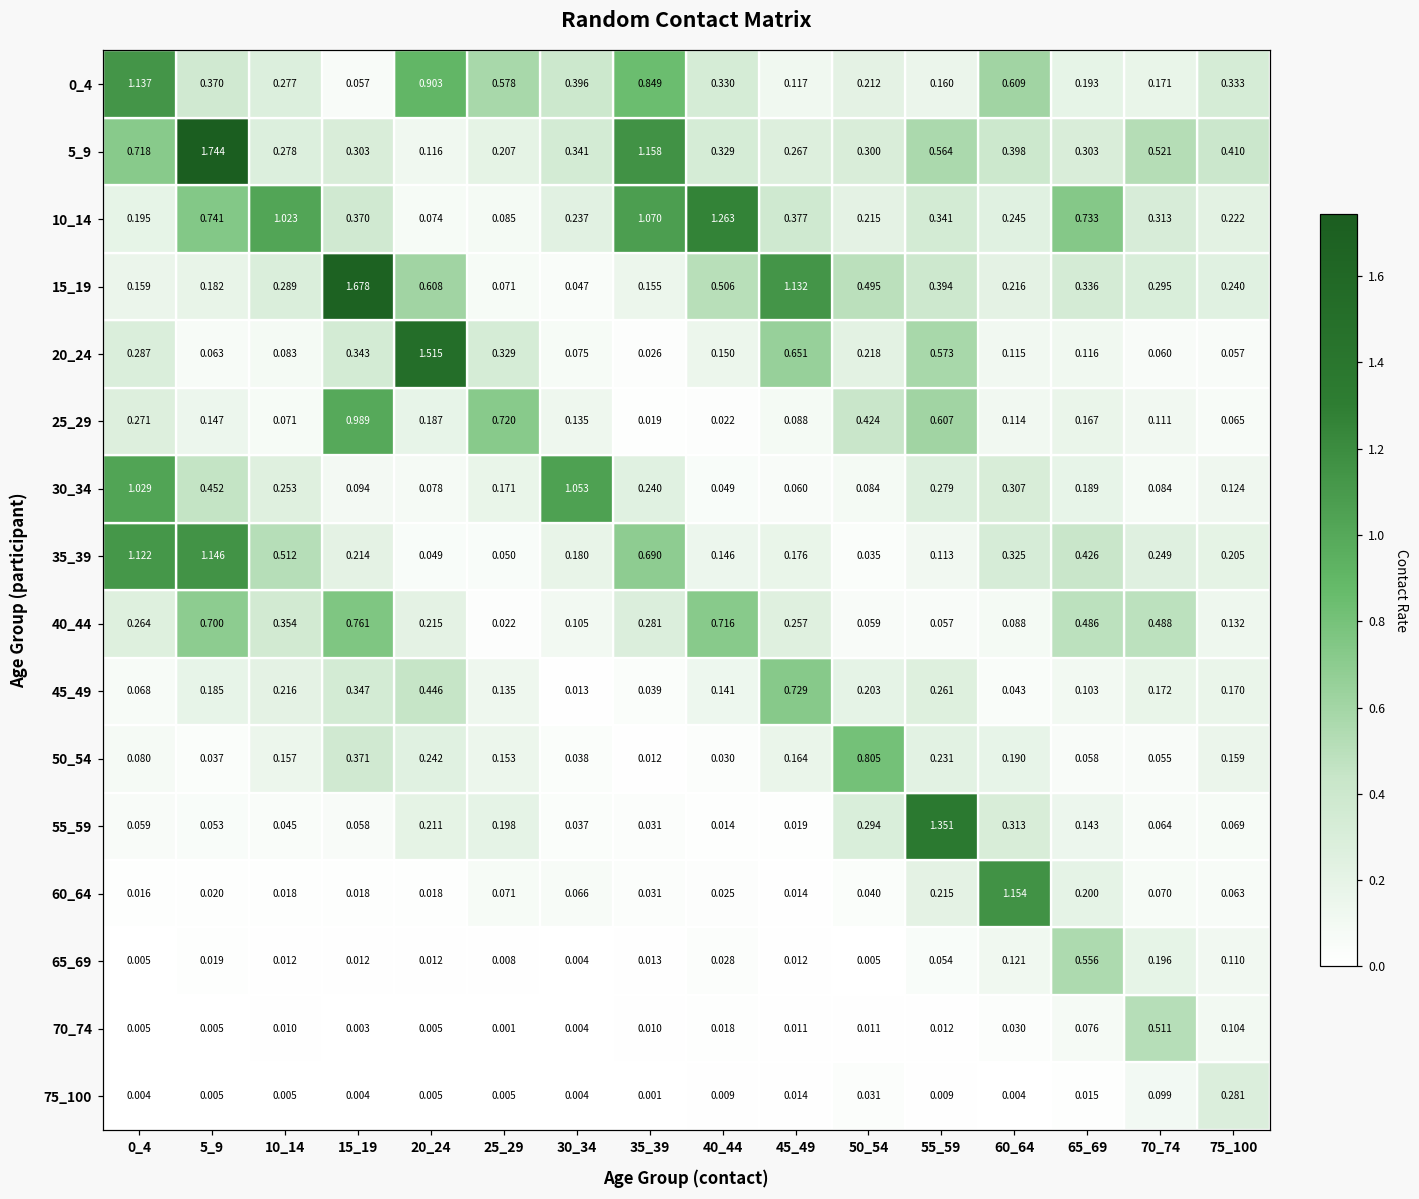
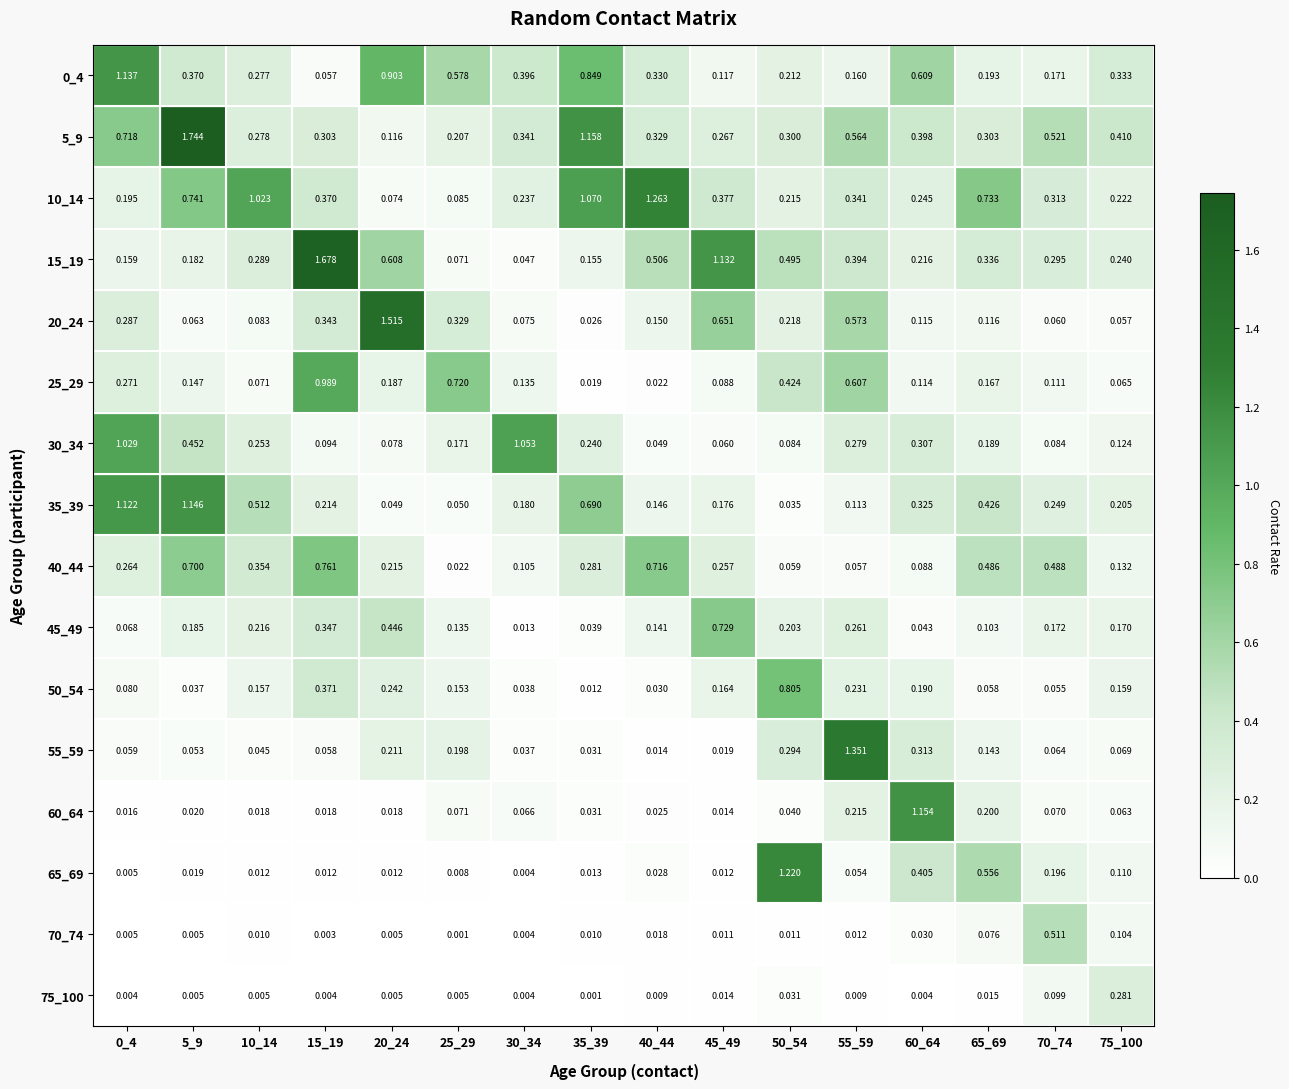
65_69, 50_54: 0.005 -> 1.220
65_69, 60_64: 0.121 -> 0.405
